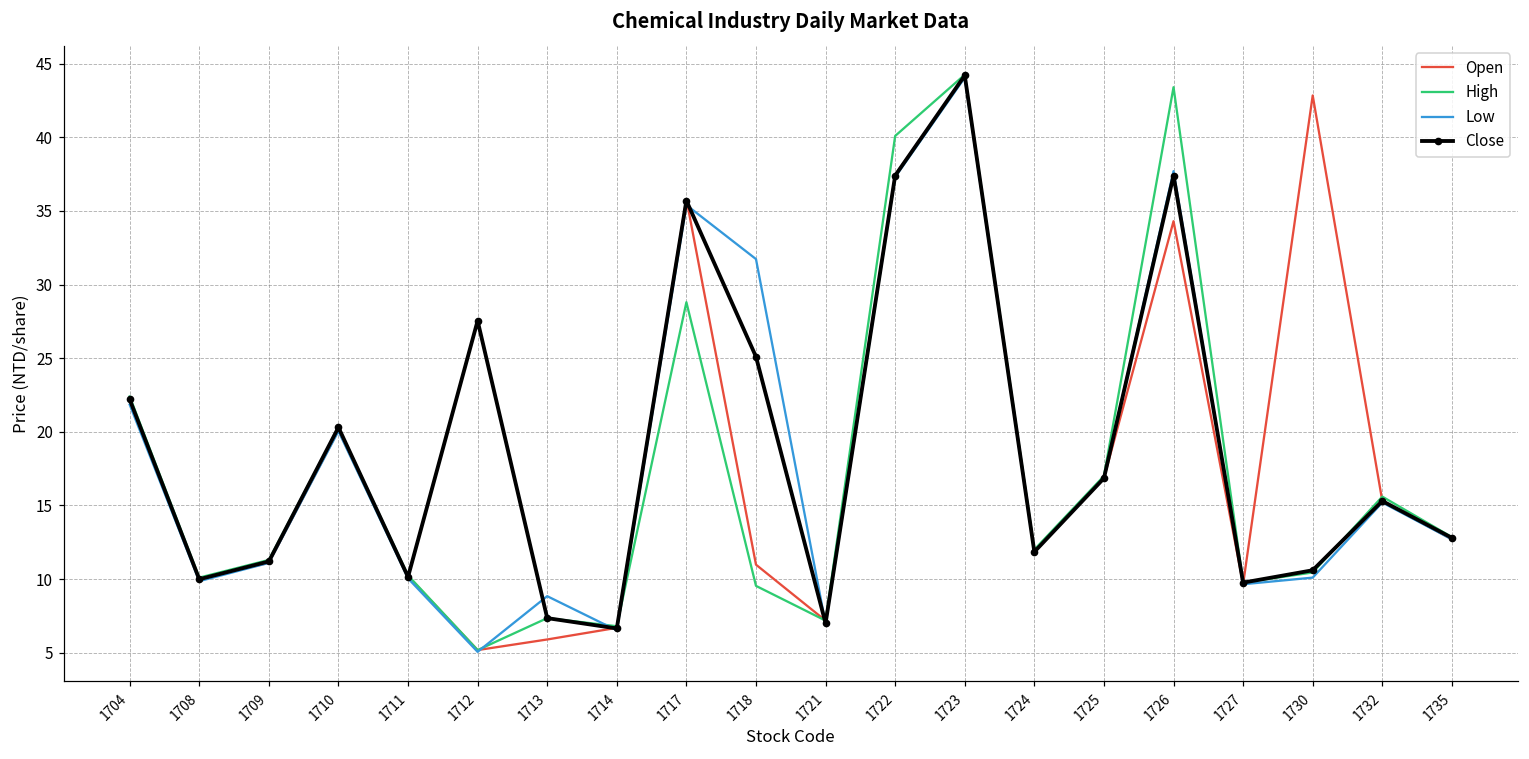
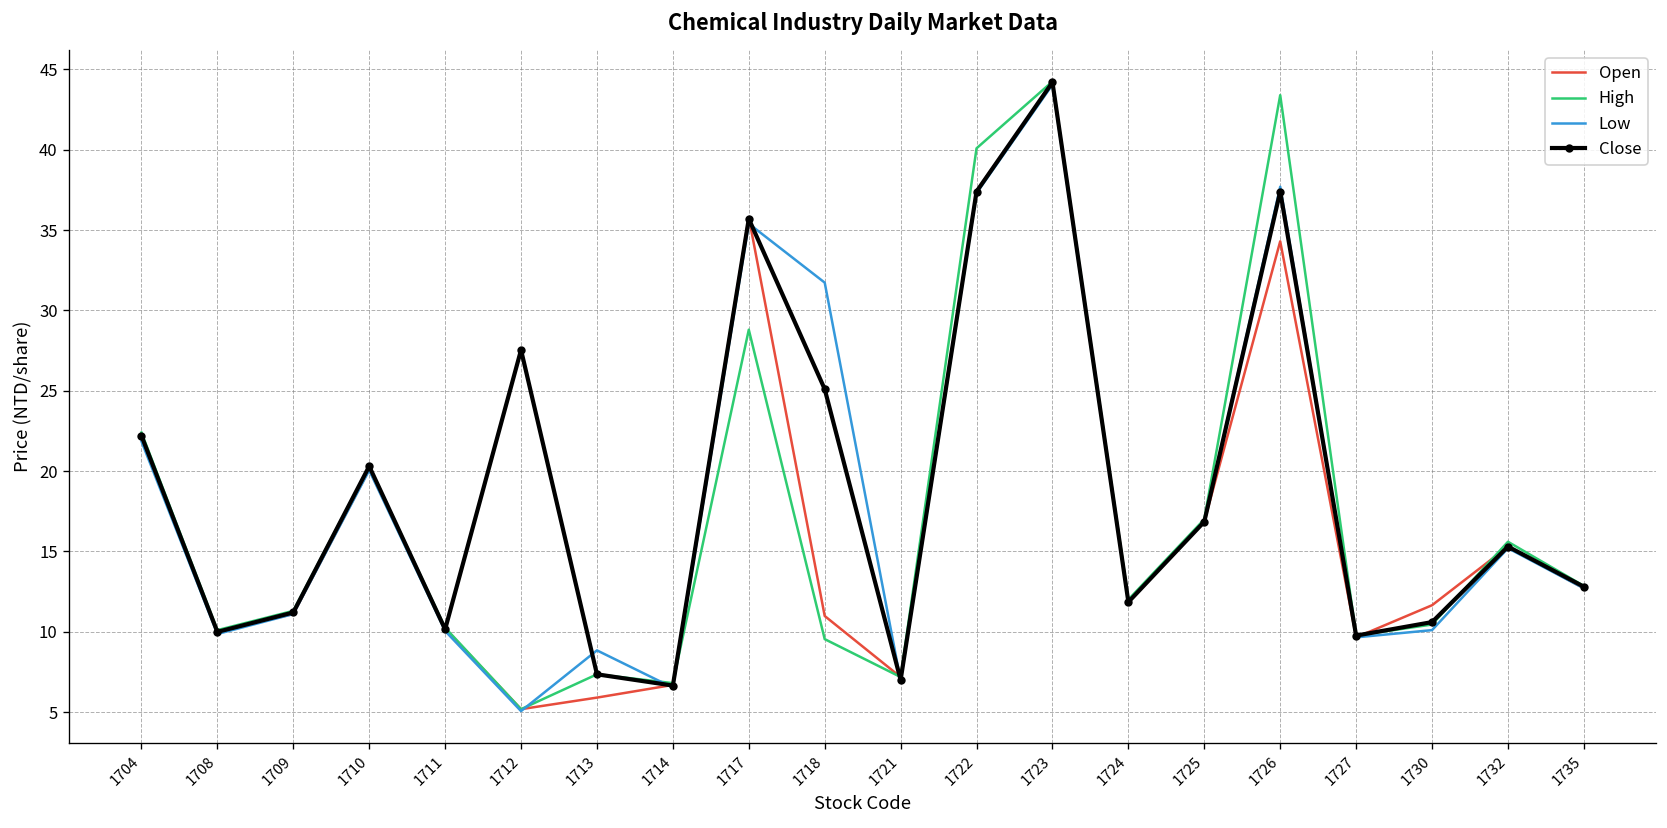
Open, 1730: 42.8 -> 11.7
